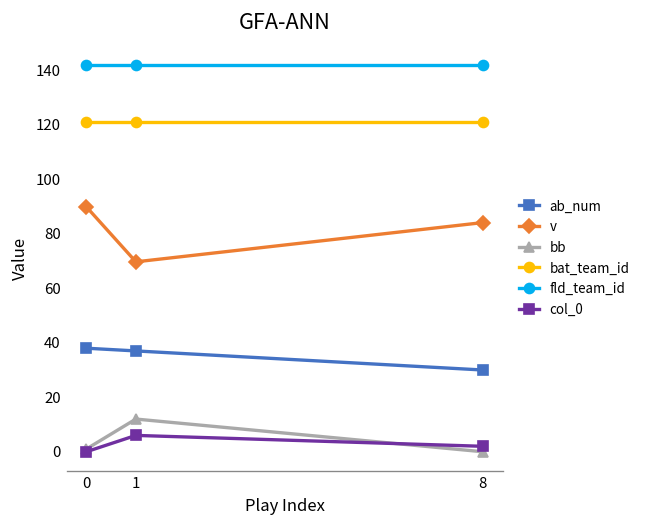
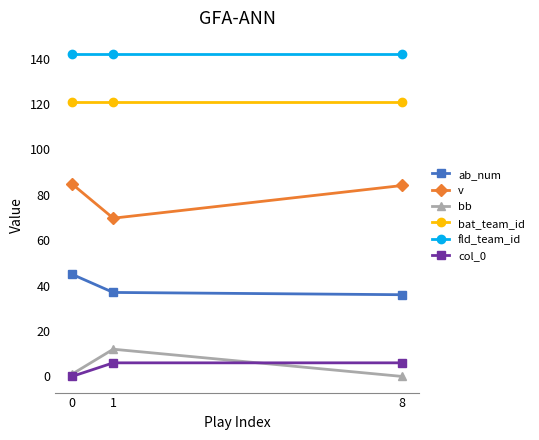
ab_num, 0: 38 -> 45
v, 0: 90 -> 85
ab_num, 8: 30 -> 36
col_0, 8: 2 -> 6
